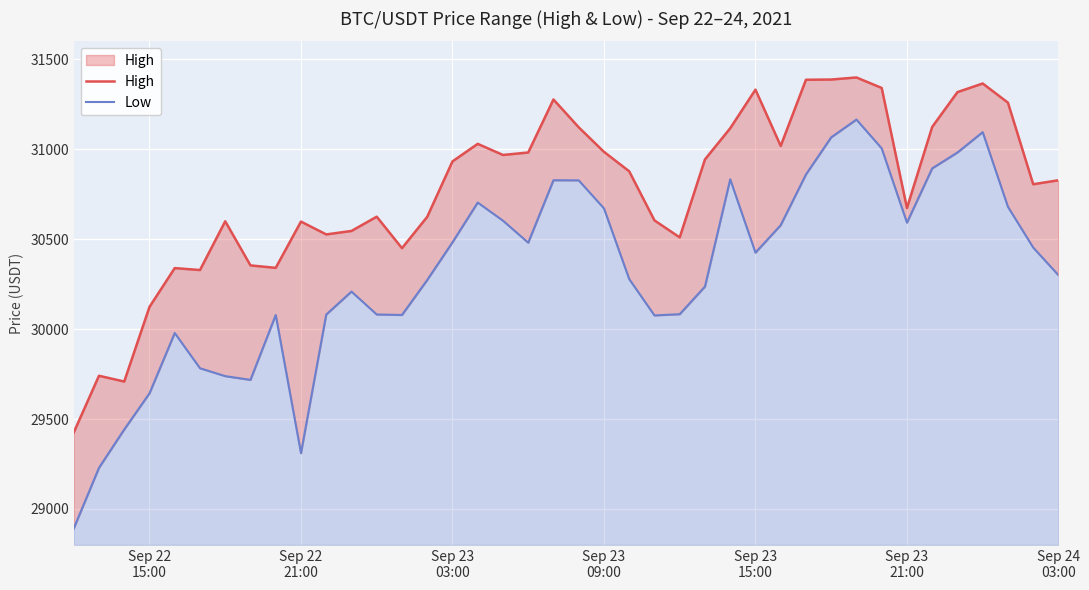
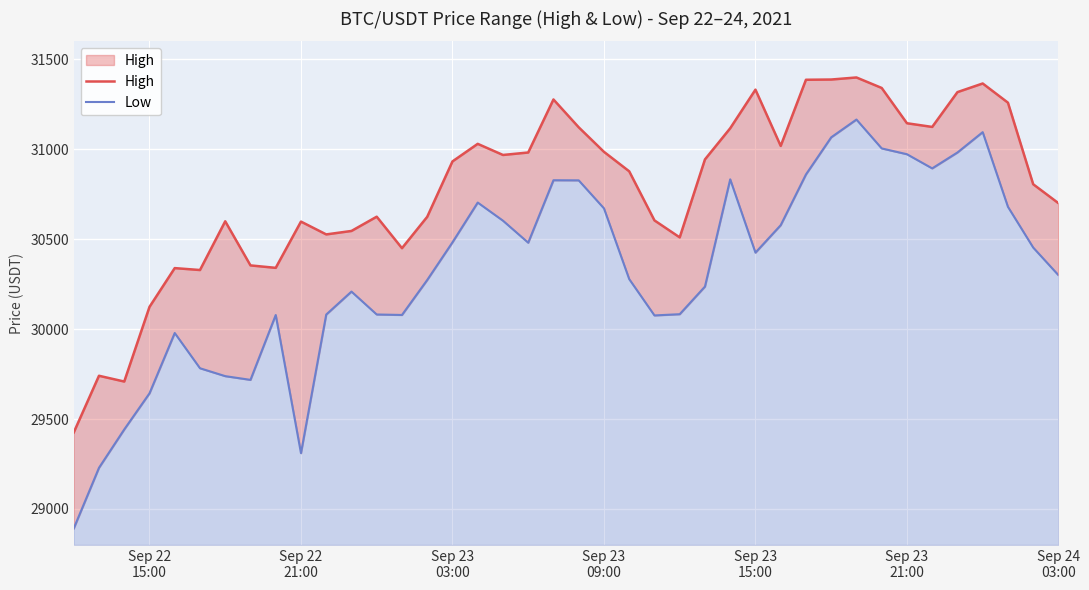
High, Sep 23 21:00: 30670 -> 31140
Low, Sep 23 21:00: 30590 -> 30970
High, Sep 24 03:00: 30830 -> 30700
